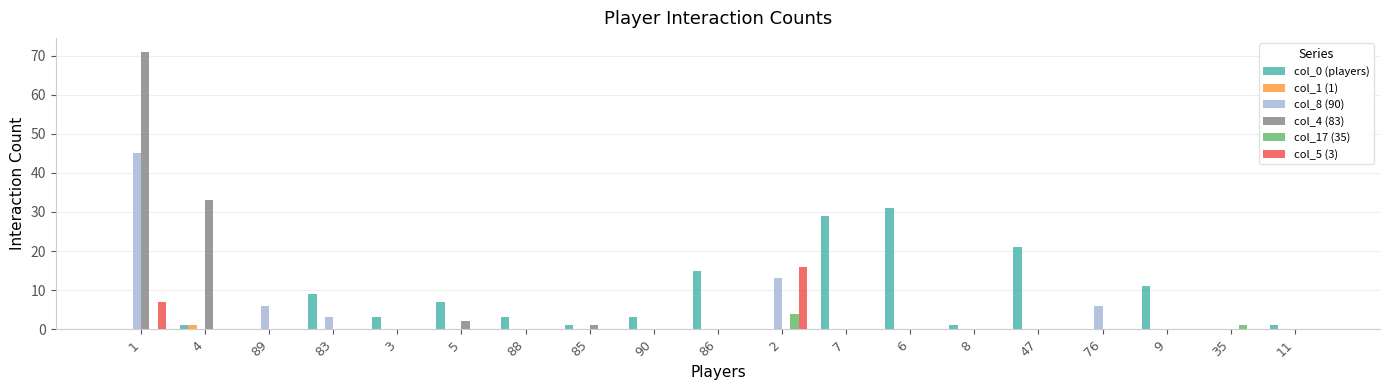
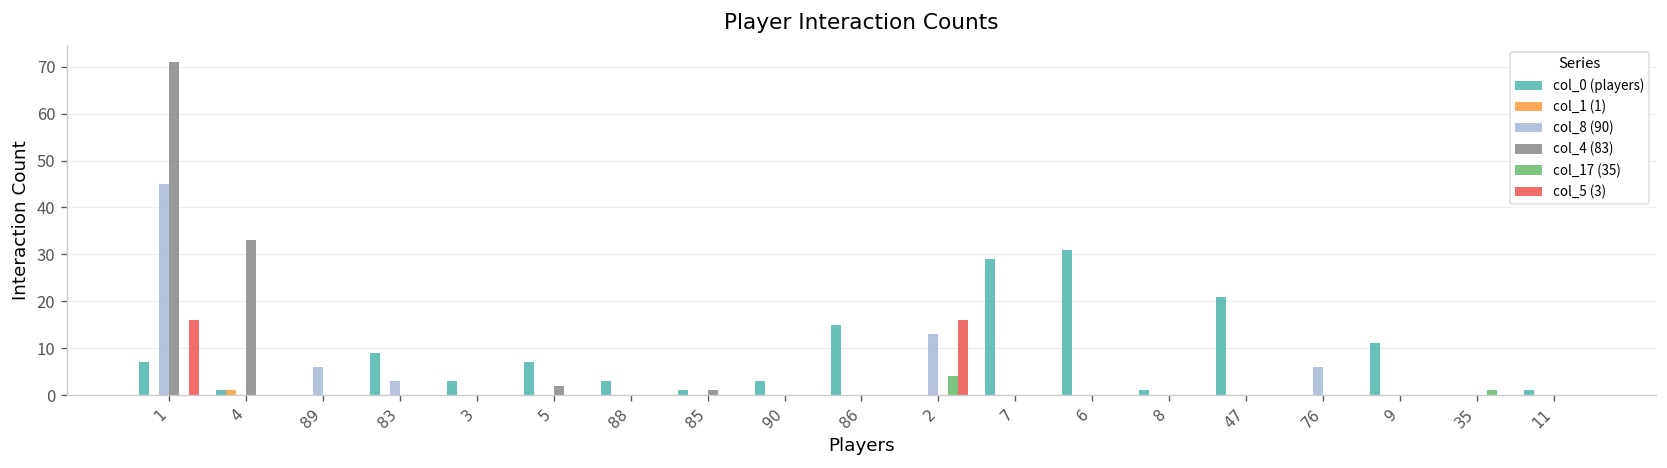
col_0 (players), 1: 0 -> 7
col_5 (3), 1: 7 -> 16
